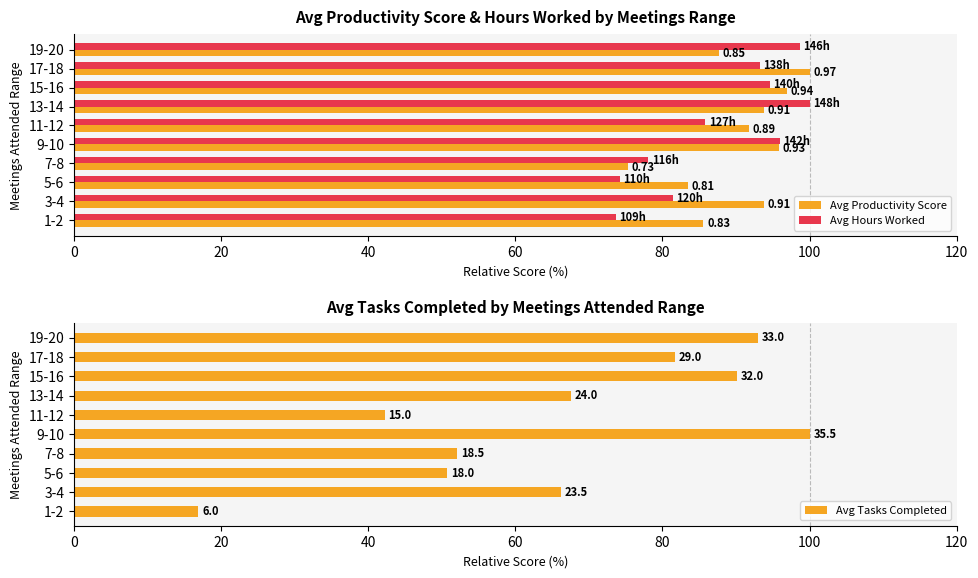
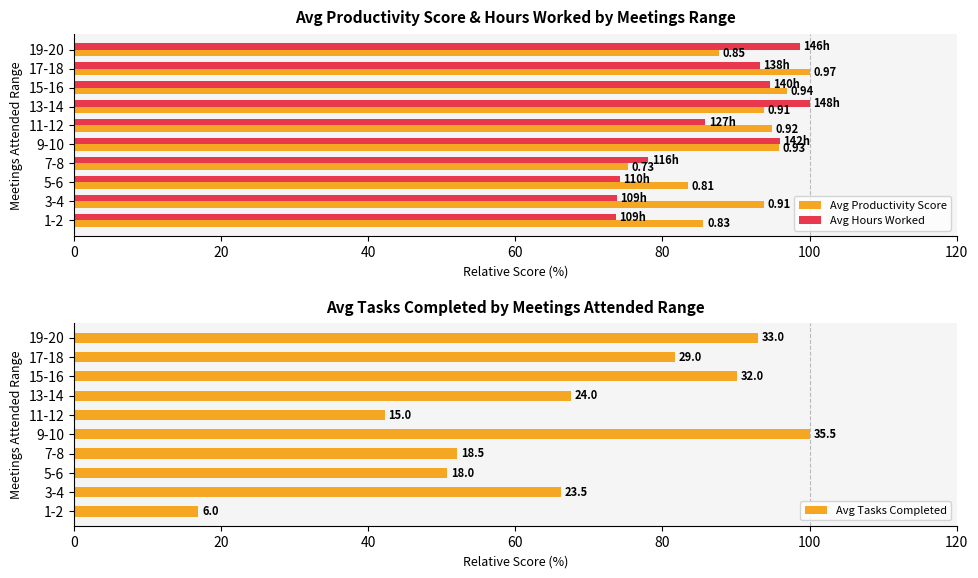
Avg Productivity Score & Hours Worked by Meetings Range, Avg Productivity Score, 11-12: 0.89 -> 0.92
Avg Productivity Score & Hours Worked by Meetings Range, Avg Hours Worked, 3-4: 120h -> 109h
